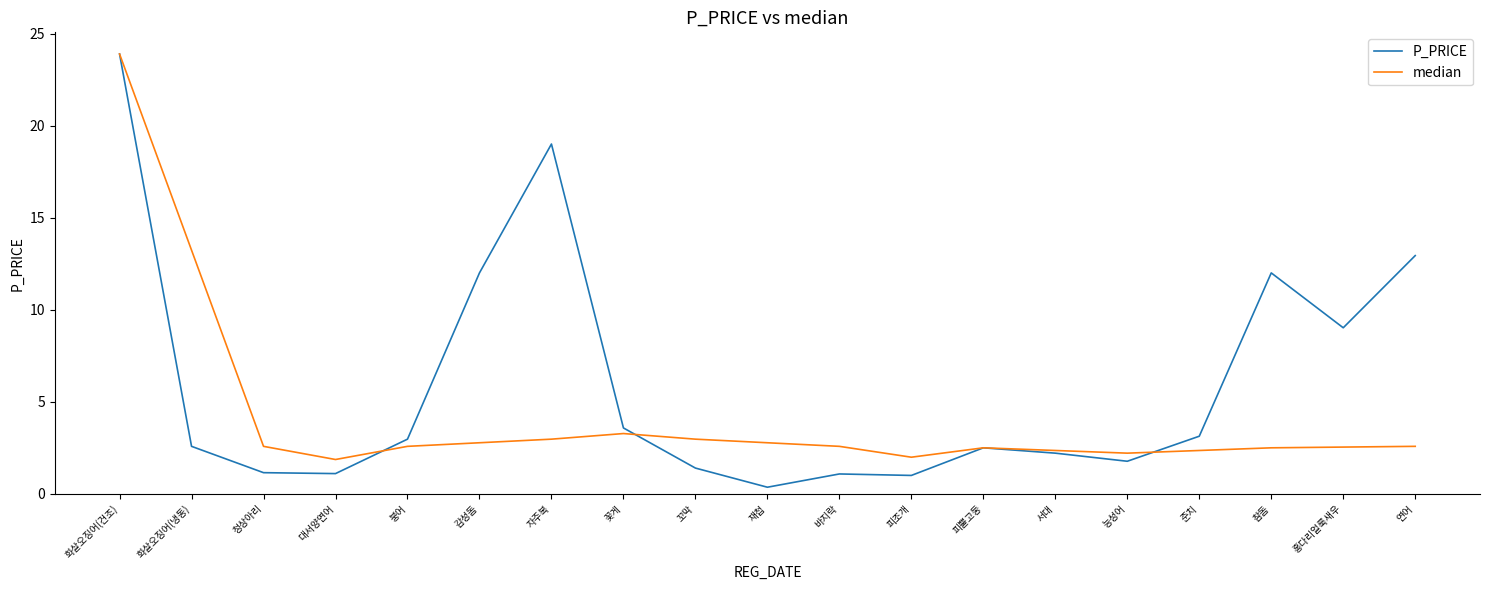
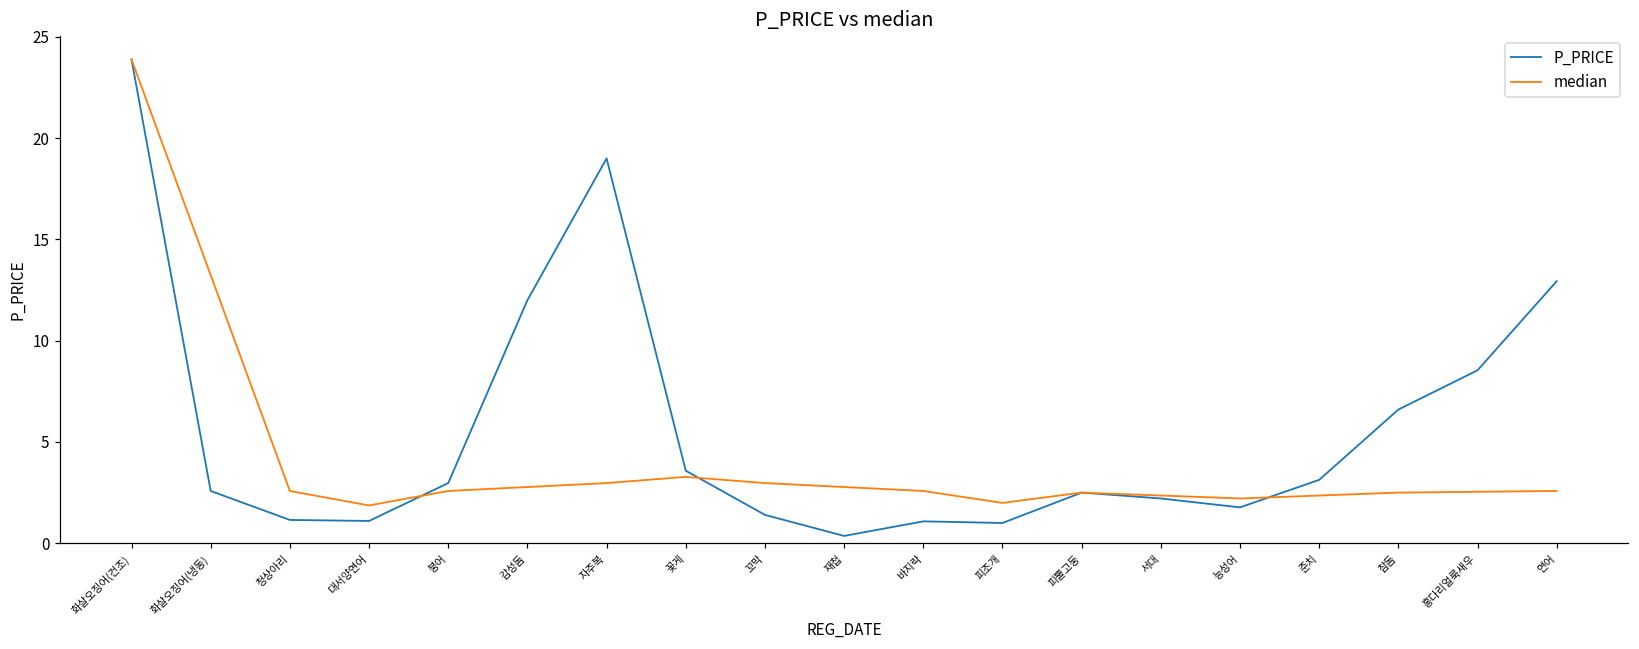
P_PRICE, 참돔: 12.0 -> 6.6
P_PRICE, 홍다리얼룩새우: 9.0 -> 8.5
